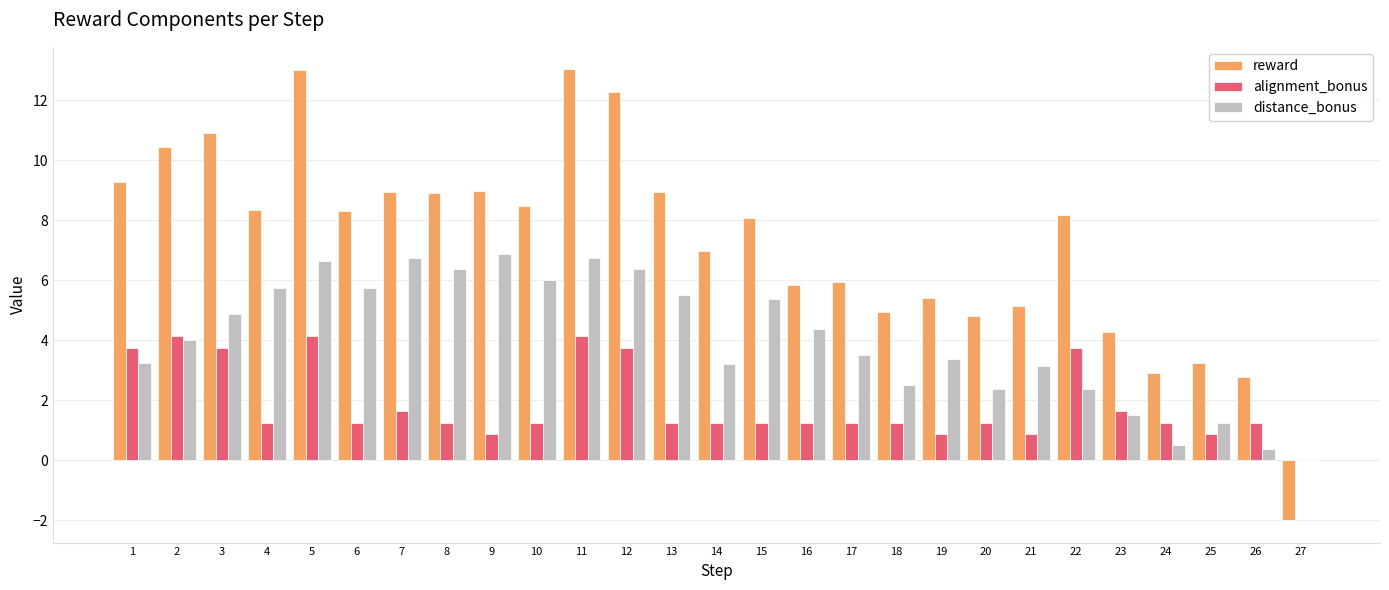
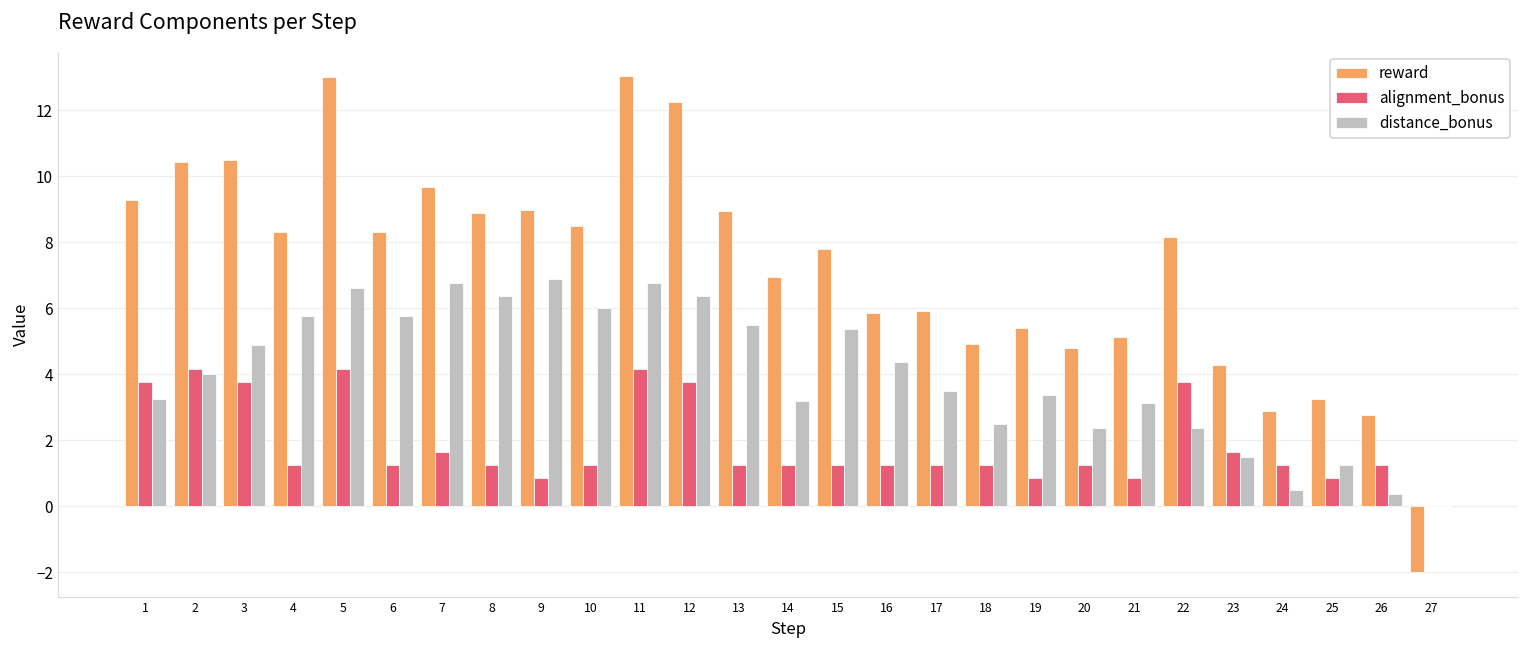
reward, 3: 10.9 -> 10.5
reward, 7: 8.9 -> 9.7
reward, 15: 8.1 -> 7.8
